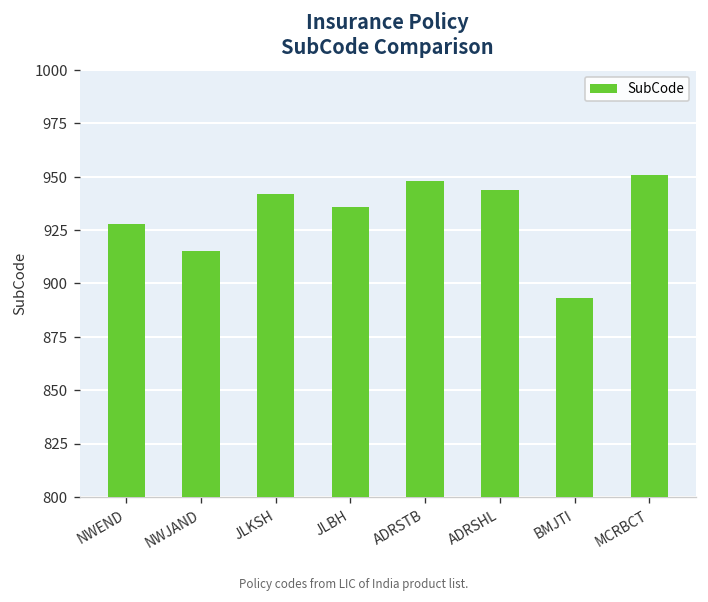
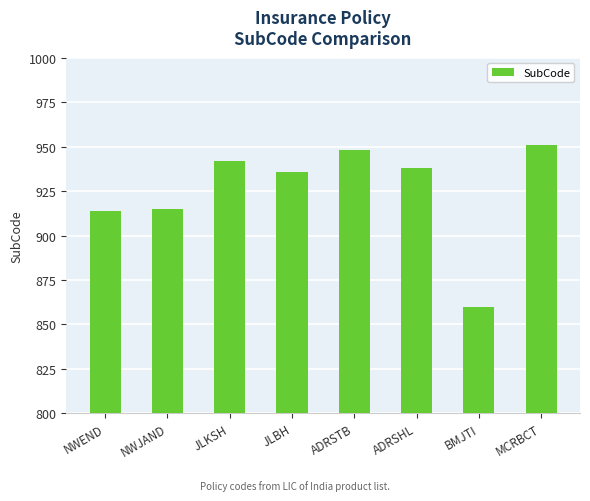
NWEND: 928 -> 914
ADRSHL: 944 -> 938
BMJTI: 893 -> 860
